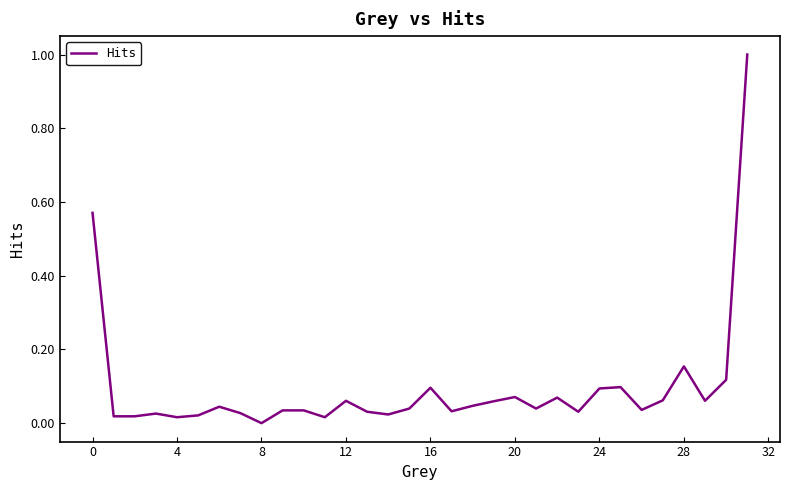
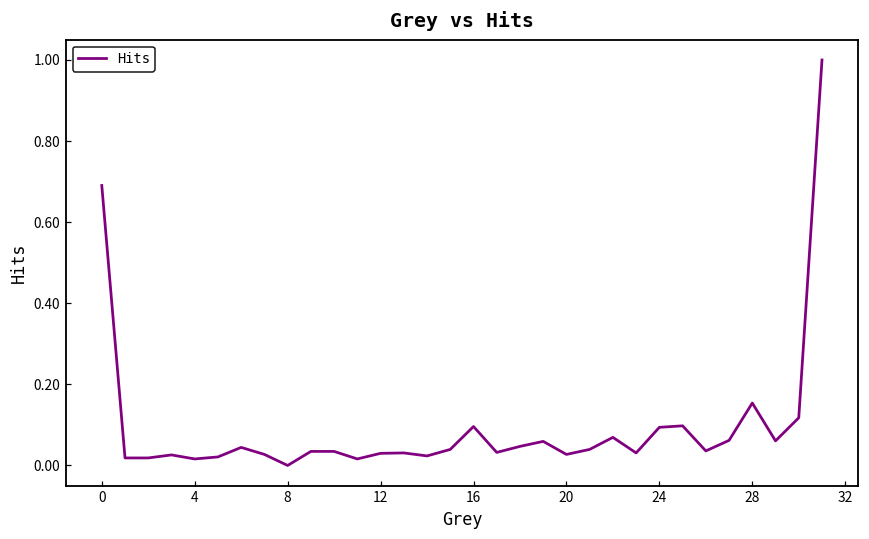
0: 0.57 -> 0.69
12: 0.06 -> 0.03
20: 0.07 -> 0.03
